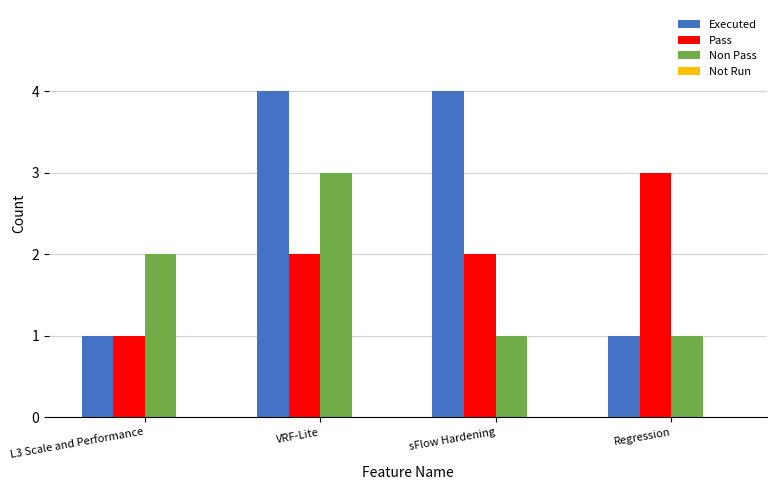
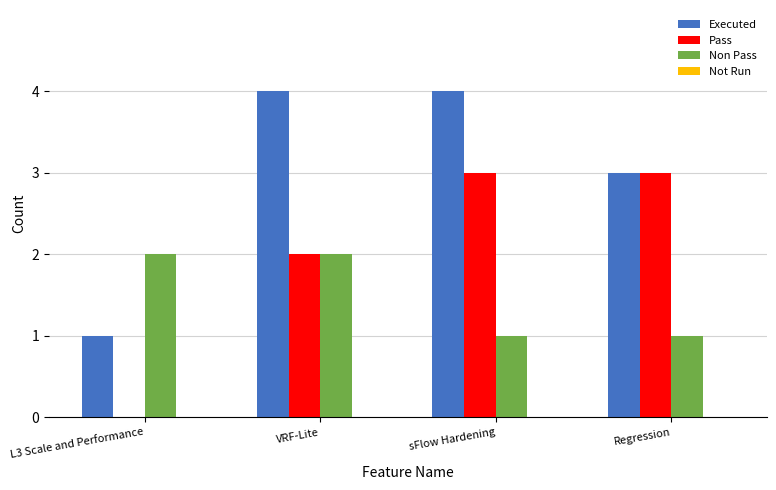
Pass, L3 Scale and Performance: 1 -> 0
Non Pass, VRF-Lite: 3 -> 2
Pass, sFlow Hardening: 2 -> 3
Executed, Regression: 1 -> 3
